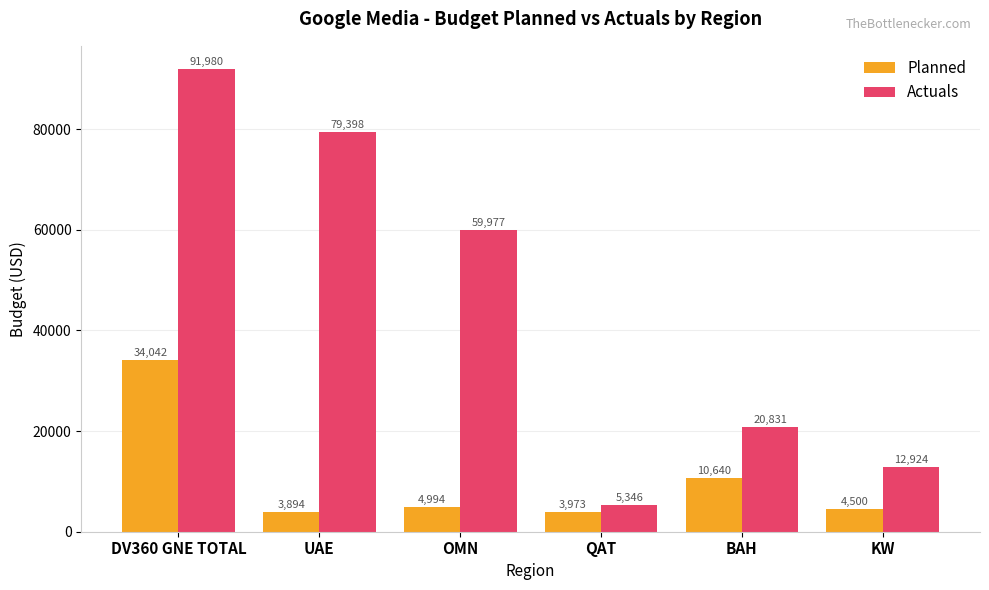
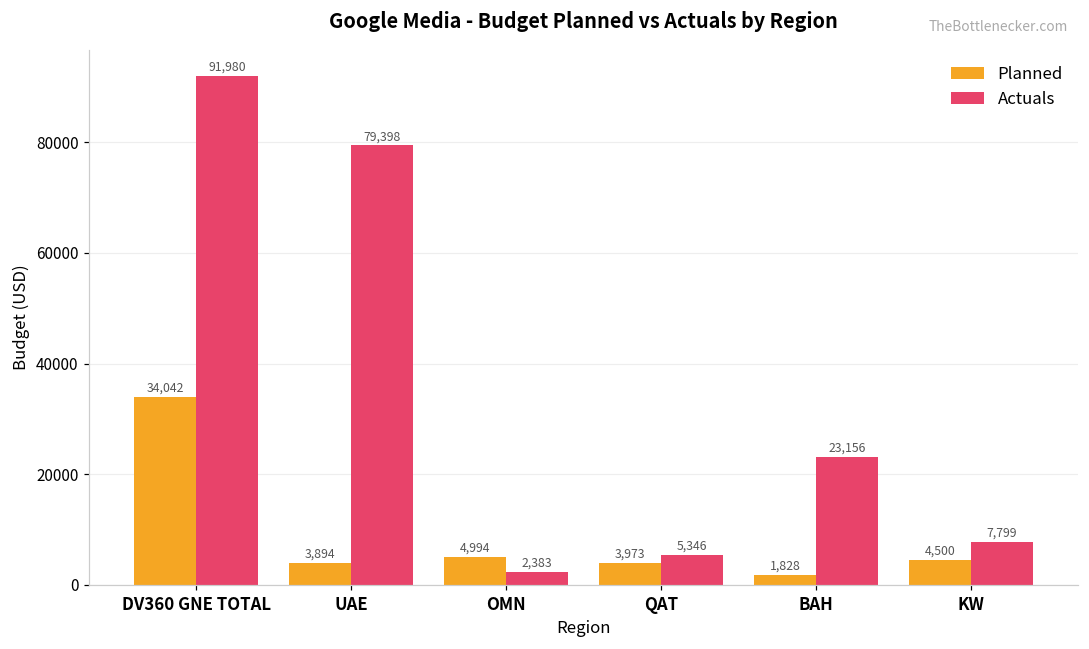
Actuals, OMN: 59,977 -> 2,383
Planned, BAH: 10,640 -> 1,828
Actuals, BAH: 20,831 -> 23,156
Actuals, KW: 12,924 -> 7,799
